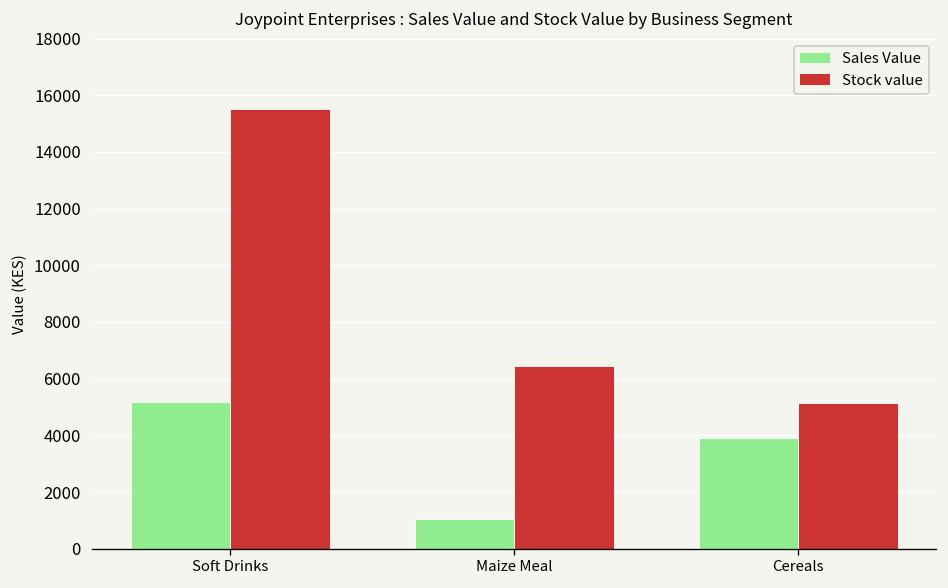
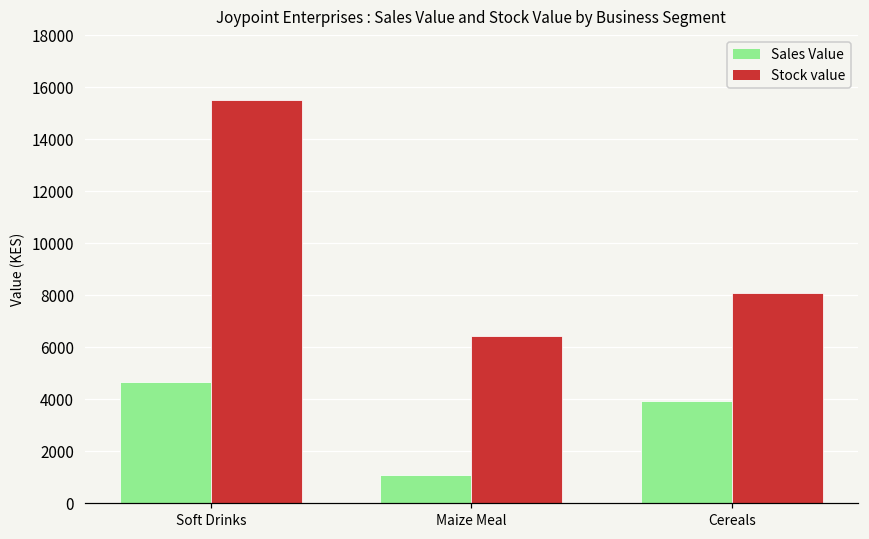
Sales Value, Soft Drinks: 5200 -> 4700
Stock value, Cereals: 5200 -> 8100
